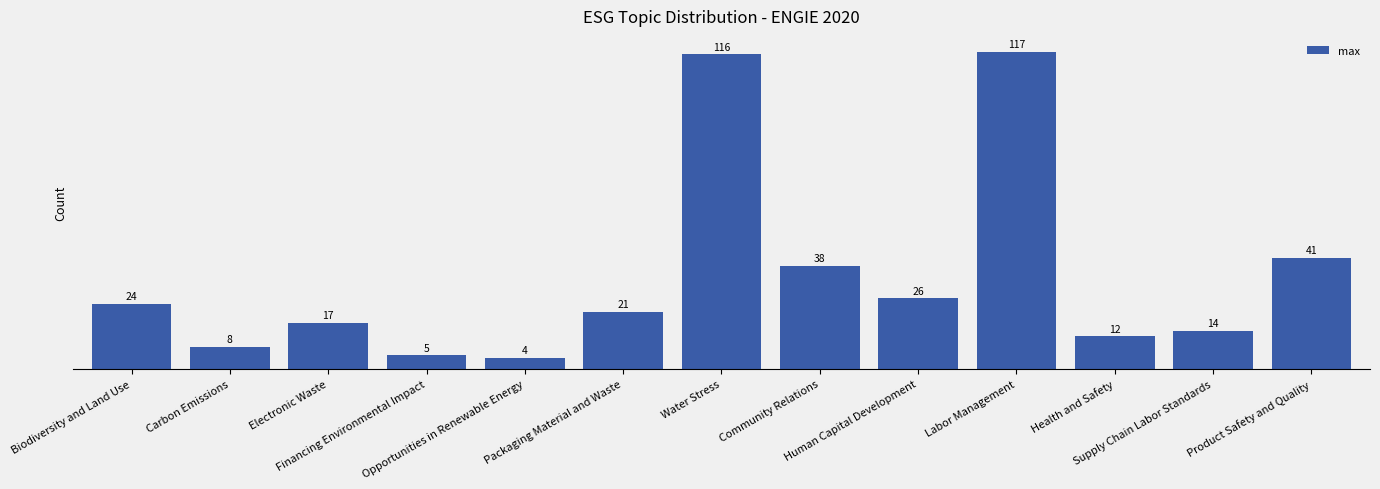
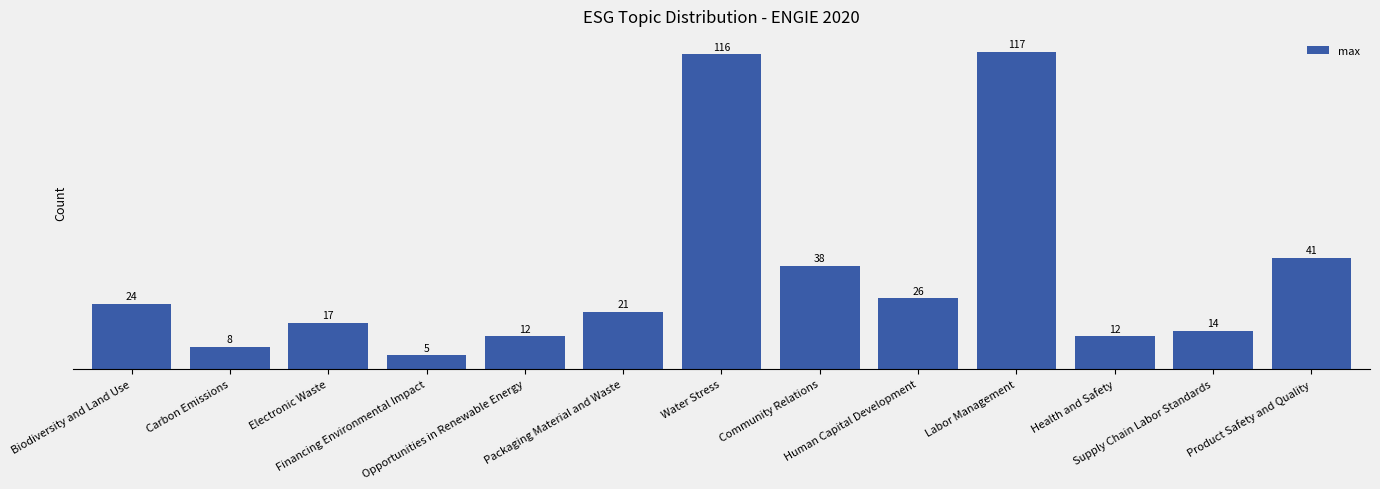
Opportunities in Renewable Energy: 4 -> 12
